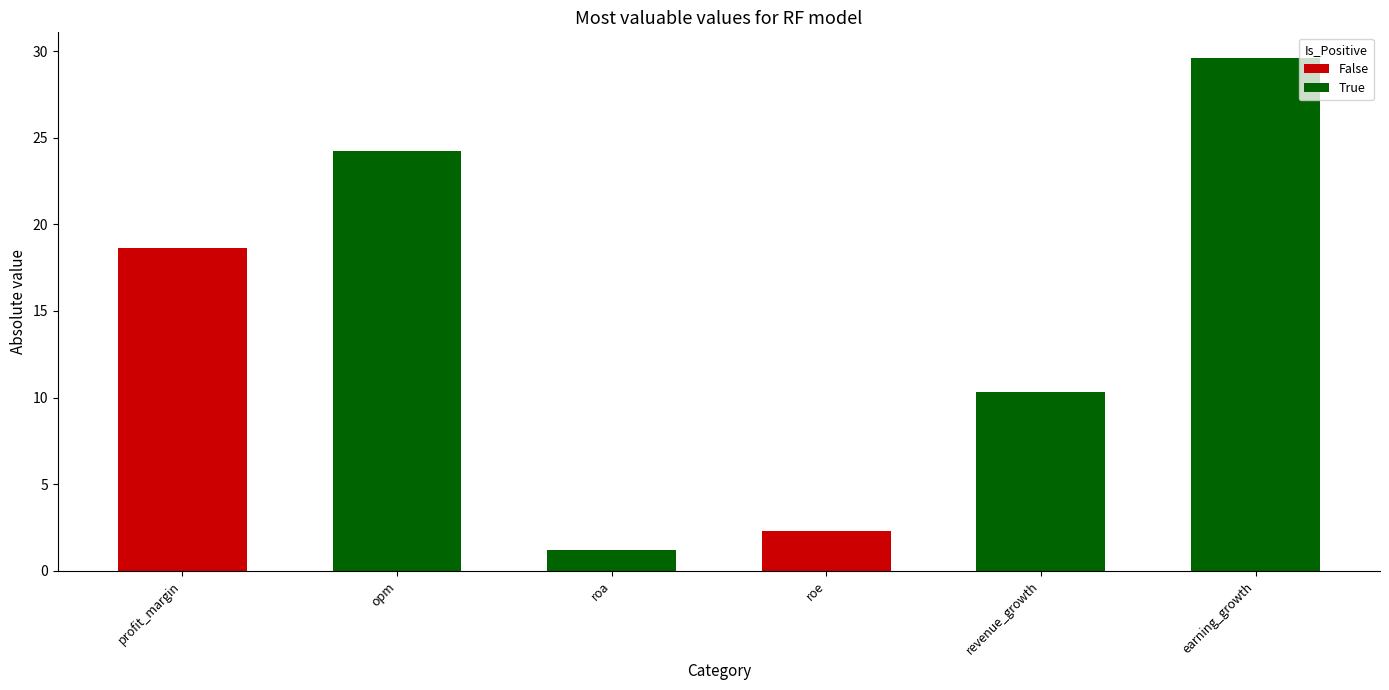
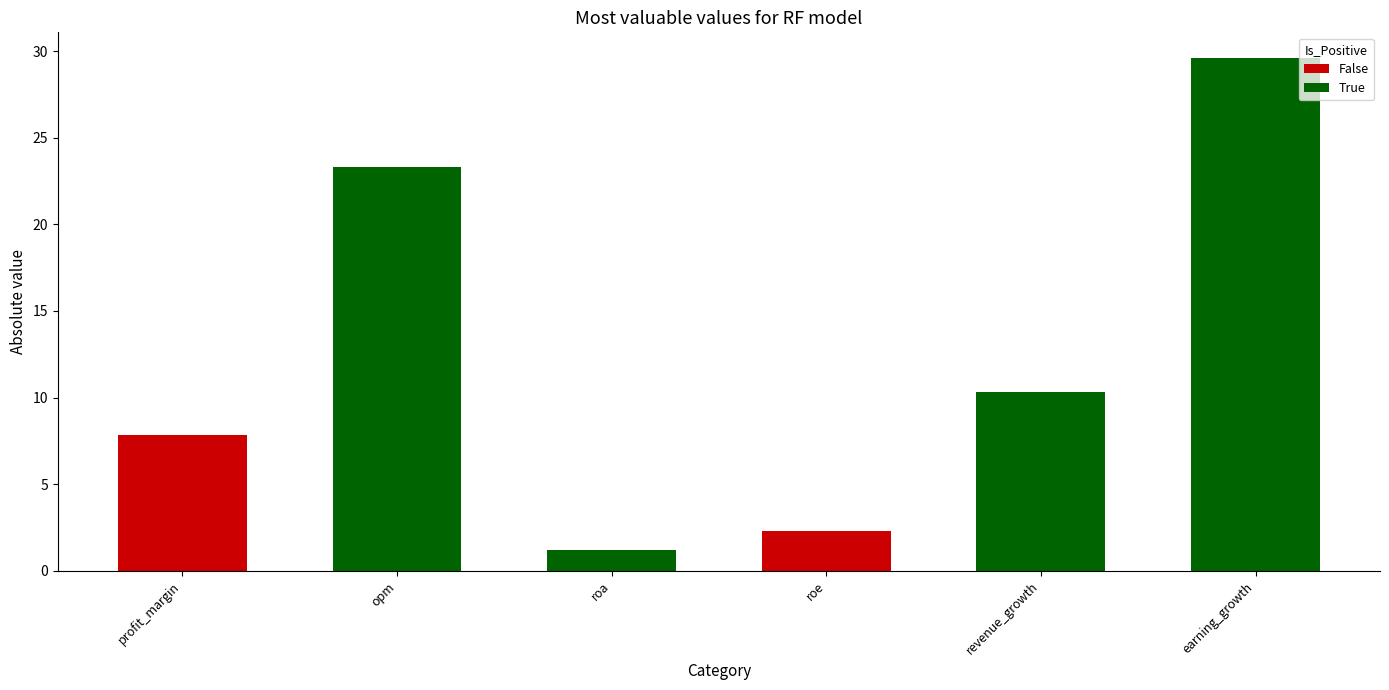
False, profit_margin: 18.6 -> 7.9
True, opm: 24.2 -> 23.3
